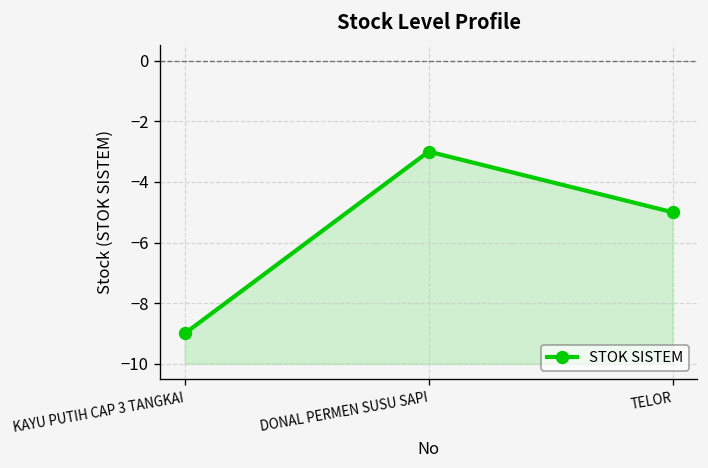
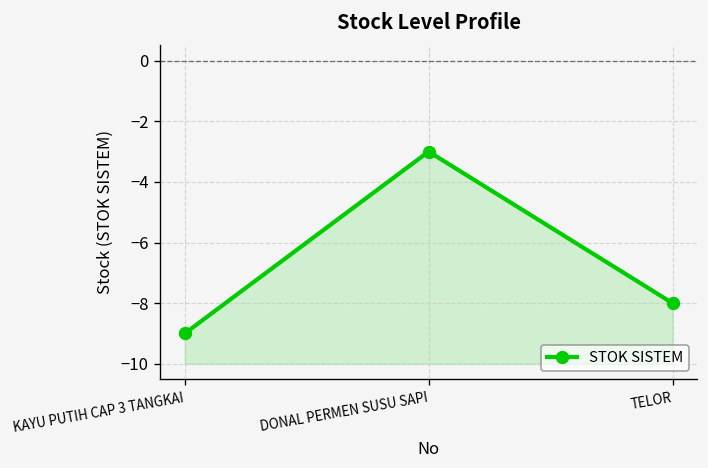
TELOR: -5 -> -8
